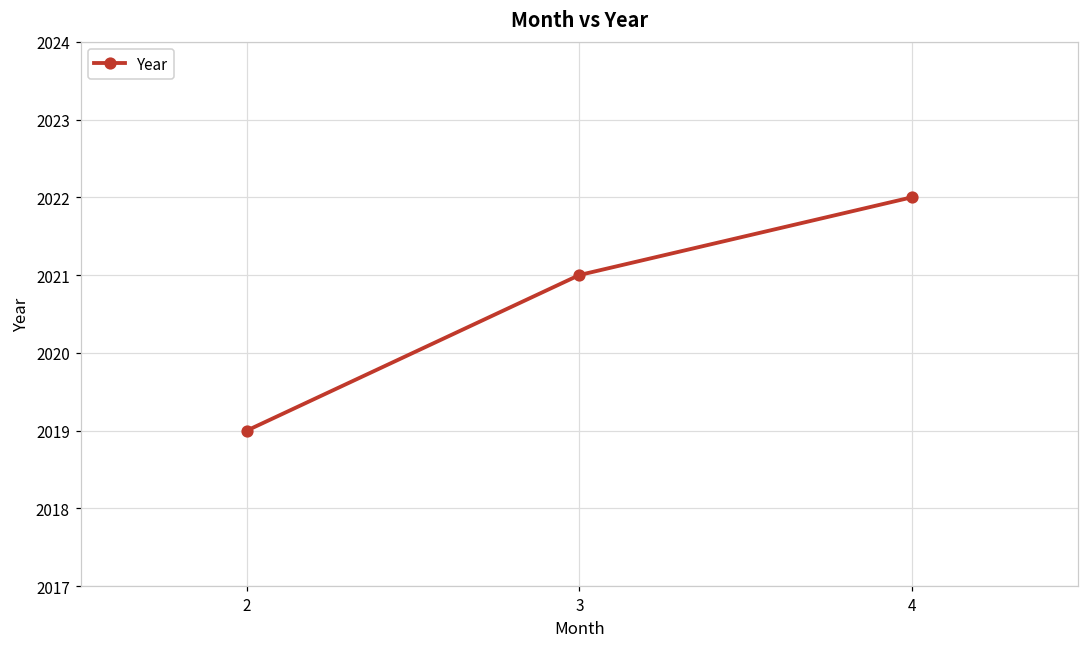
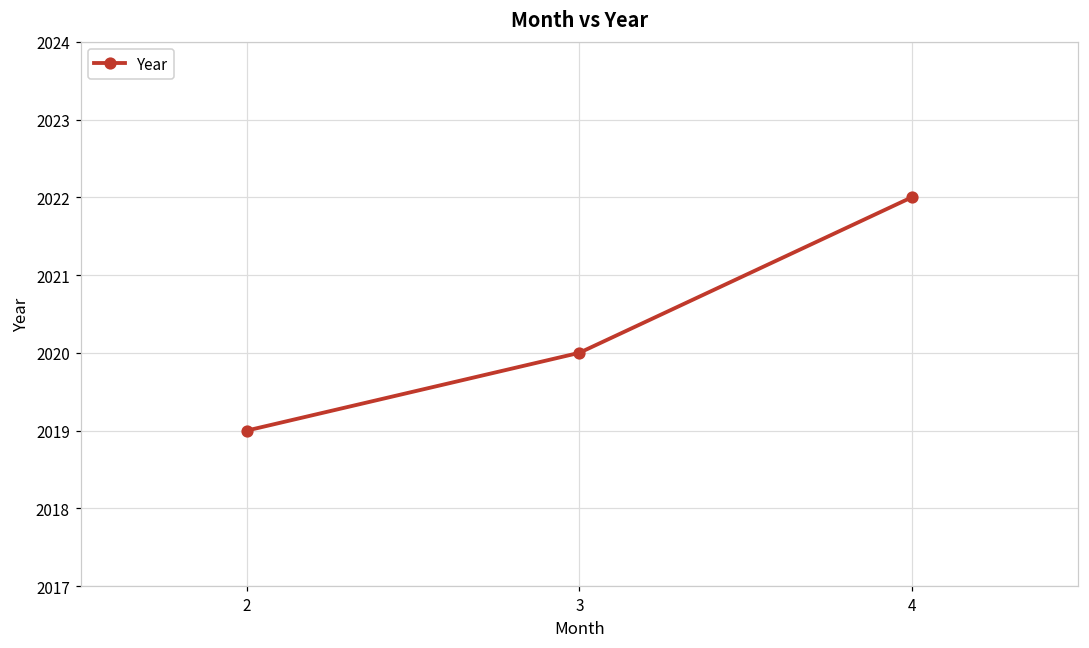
3: 2021 -> 2020
